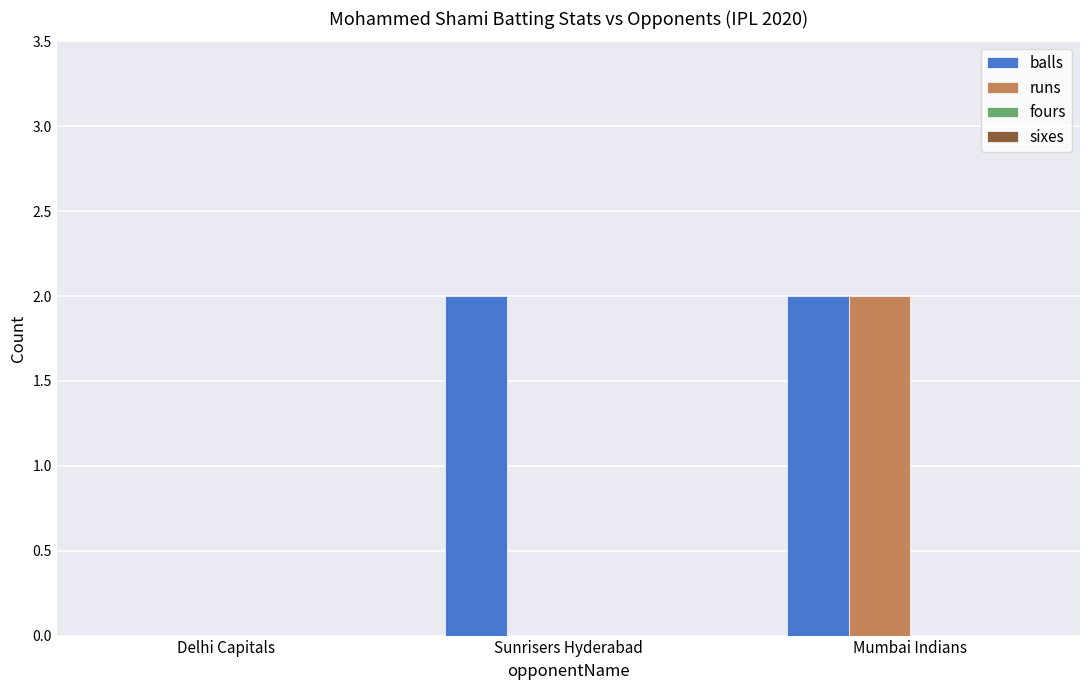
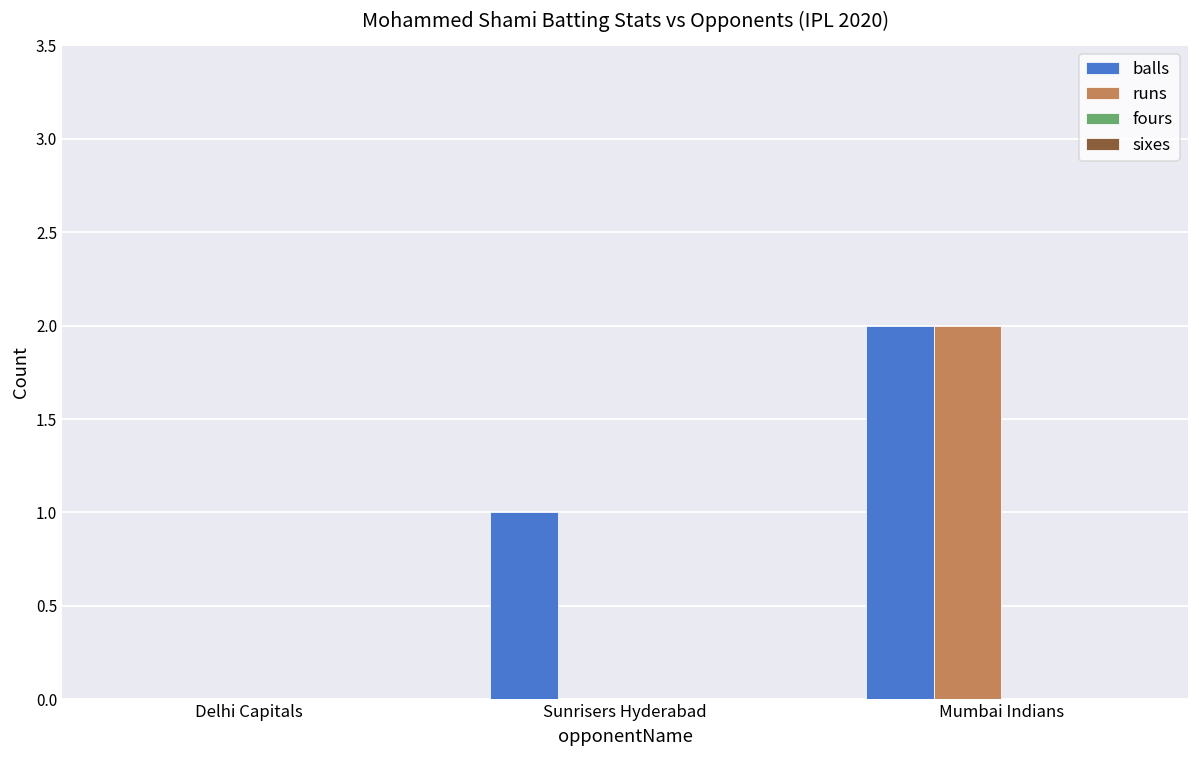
balls, Sunrisers Hyderabad: 2 -> 1
